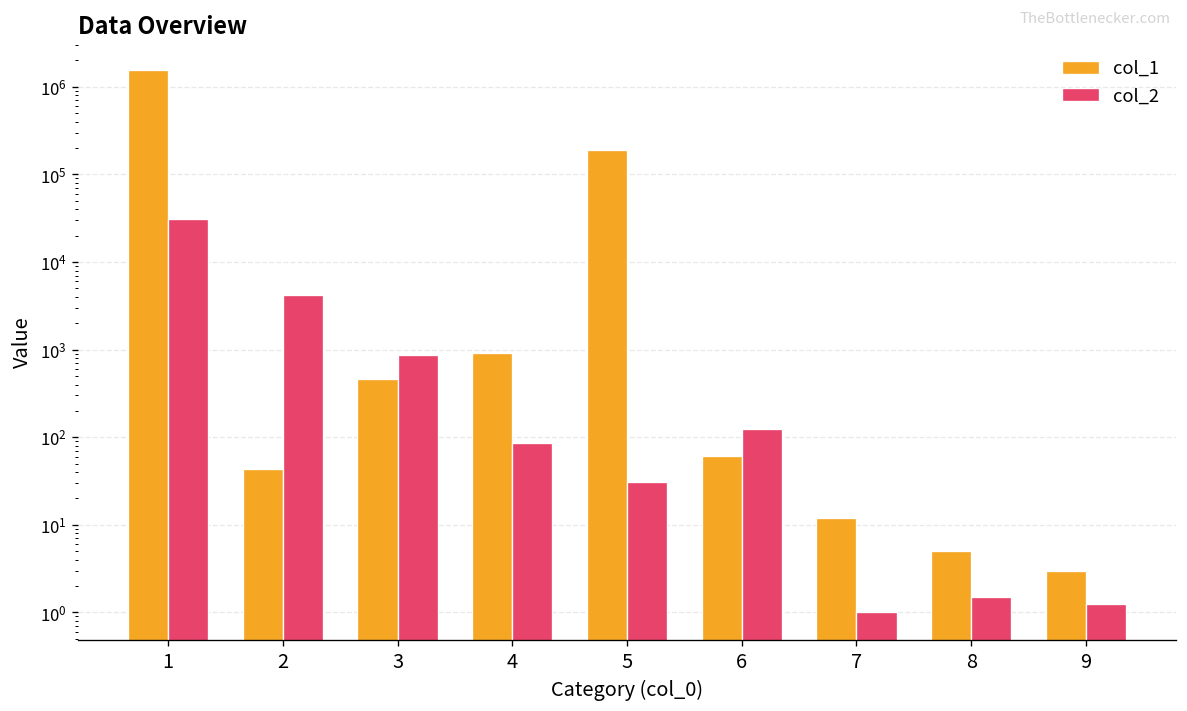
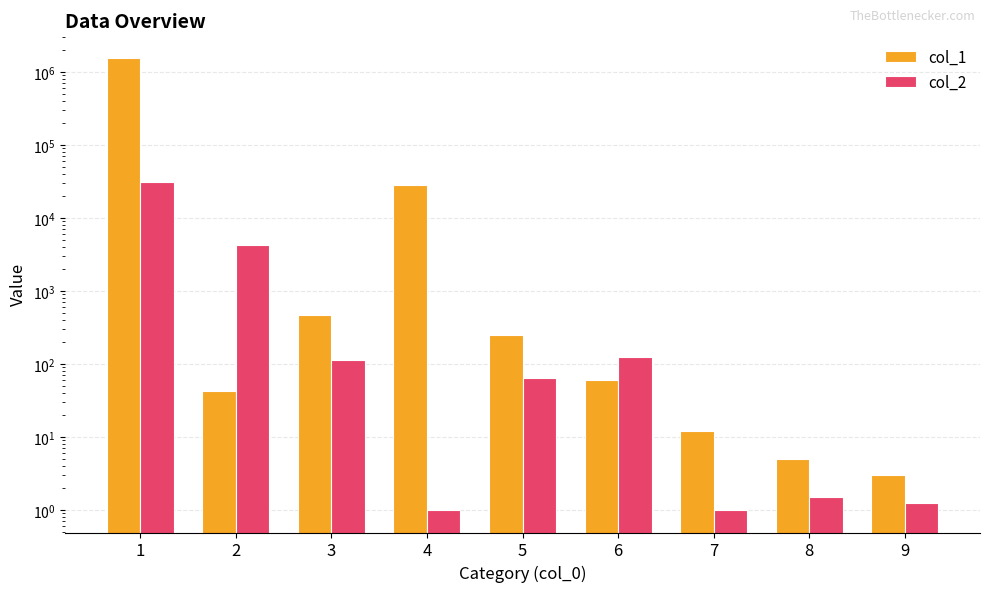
col_2, 3: 900 -> 110
col_1, 4: 900 -> 28000
col_2, 4: 90 -> 1
col_1, 5: 190000 -> 250
col_2, 5: 31 -> 60
